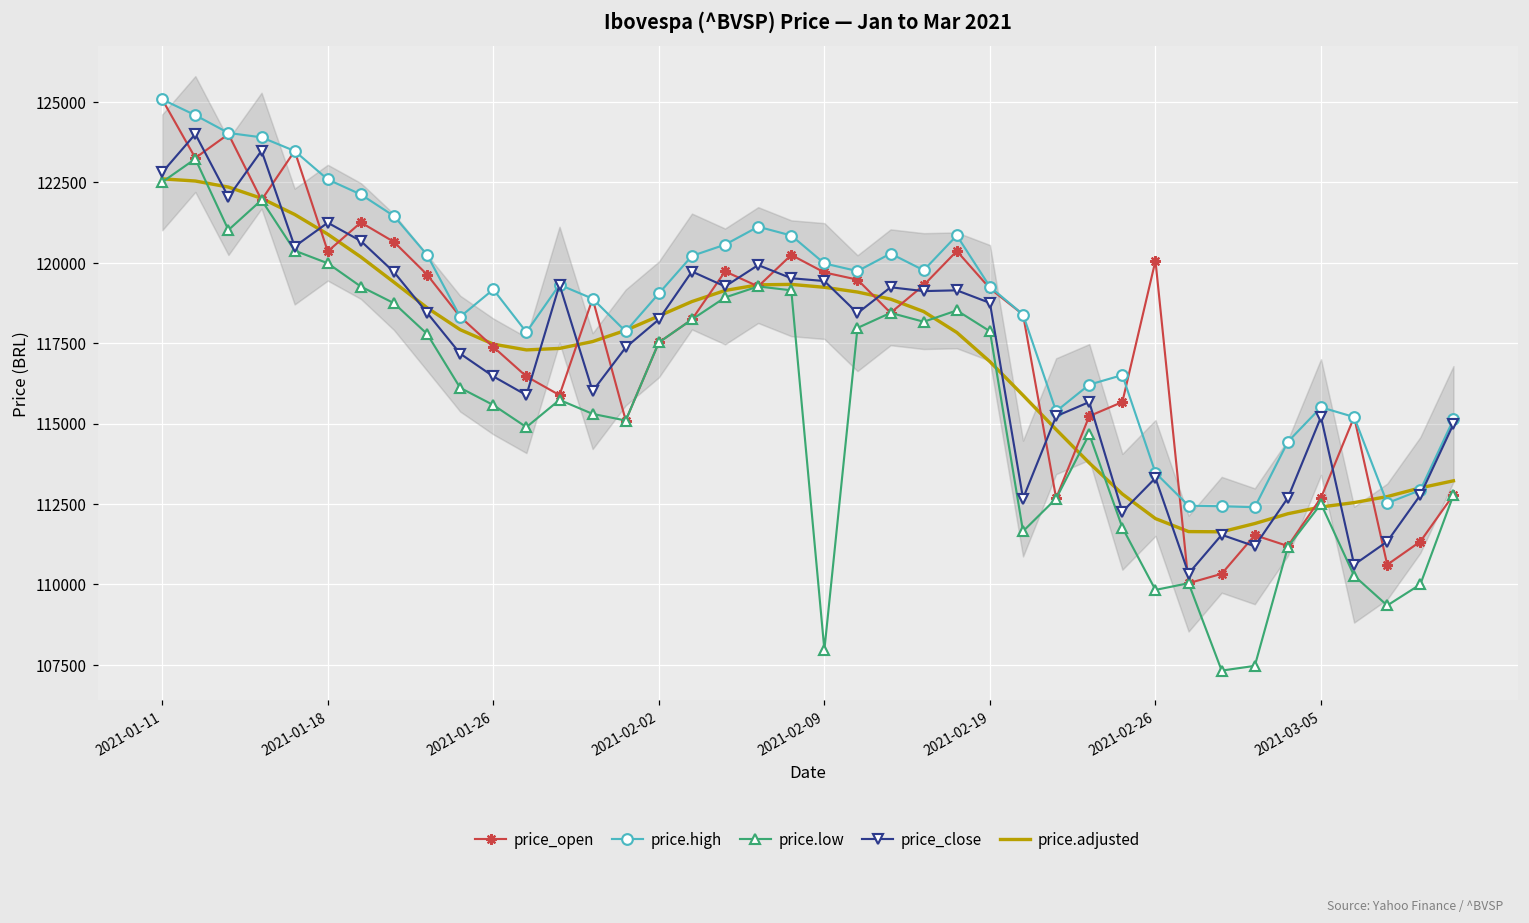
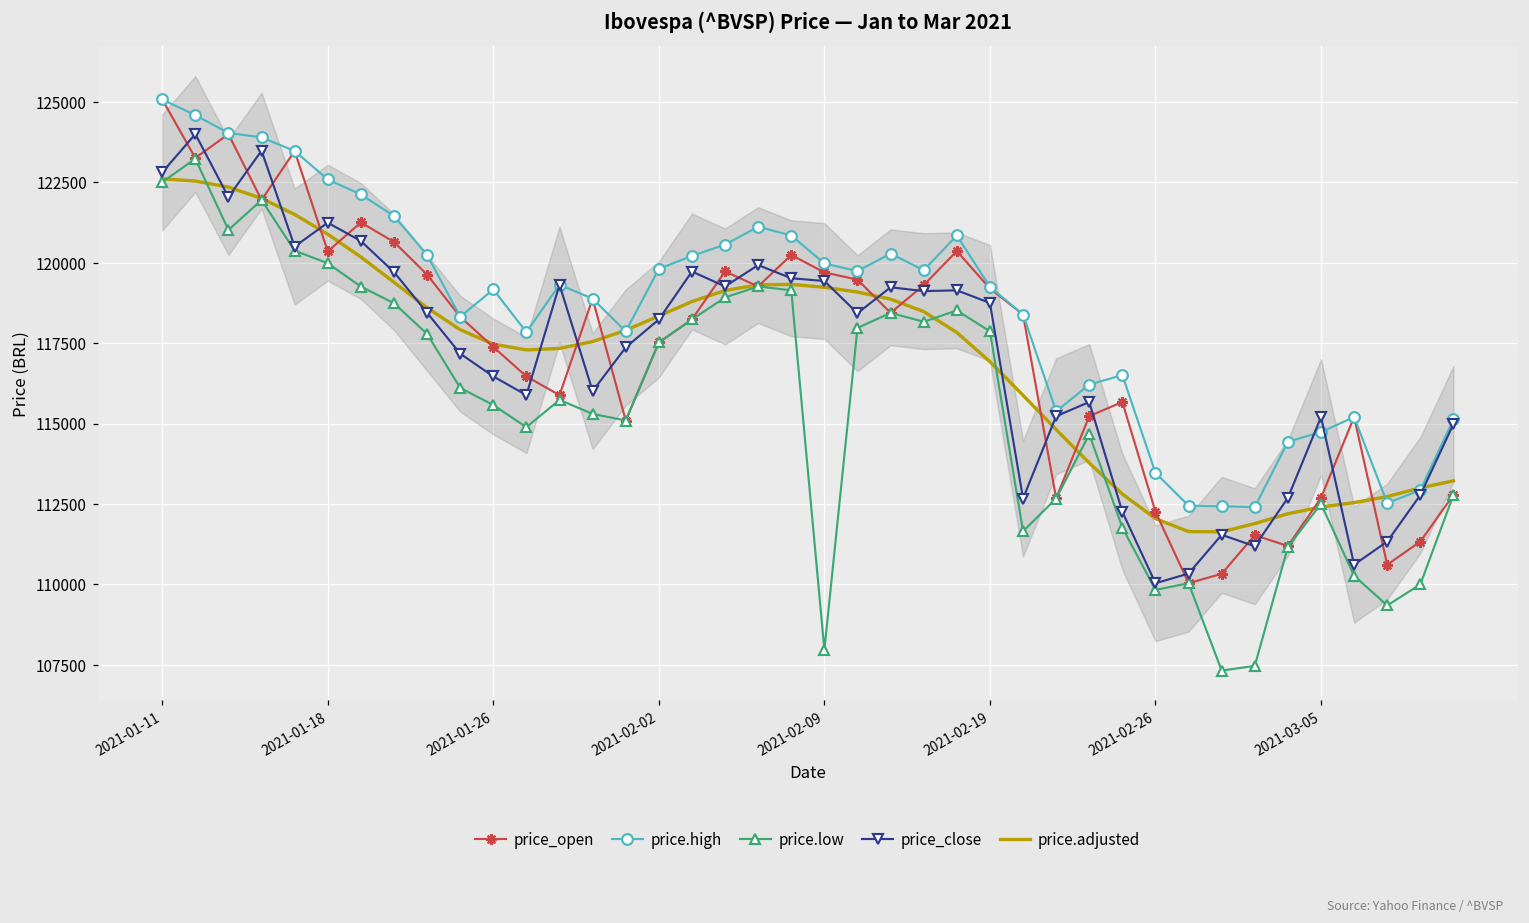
price.high, 2021-02-02: 119000 -> 119800
price_open, 2021-02-26: 120100 -> 112300
price_close, 2021-02-26: 113300 -> 110000
price.high, 2021-03-05: 115500 -> 114700
